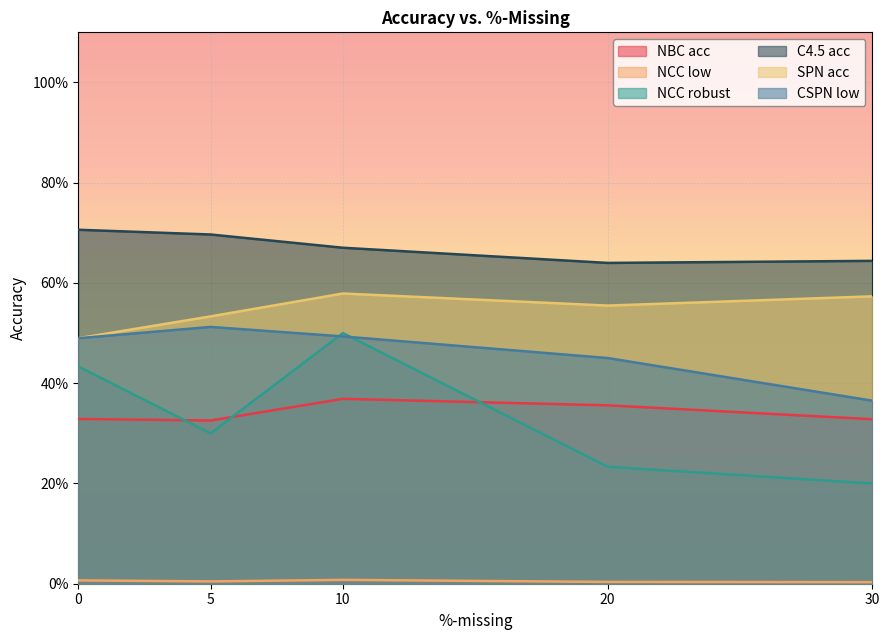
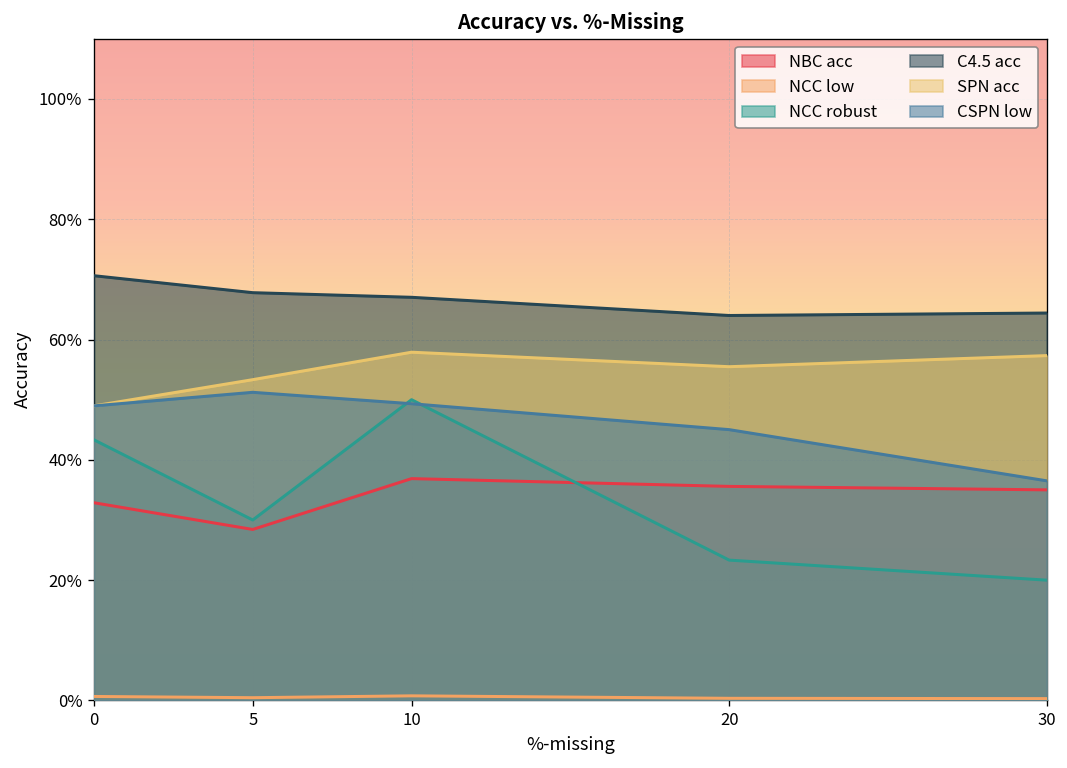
NBC acc, 5: 33% -> 28%
C4.5 acc, 5: 70% -> 68%
NBC acc, 30: 33% -> 35%
